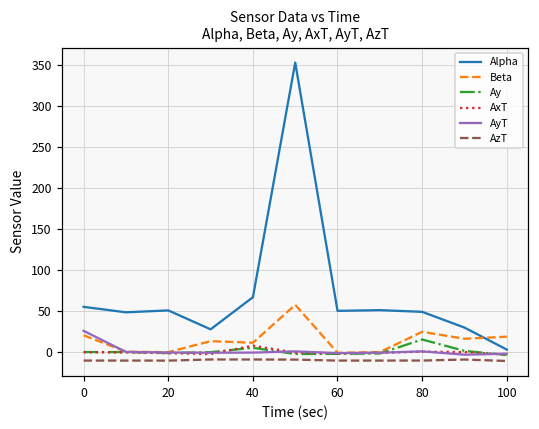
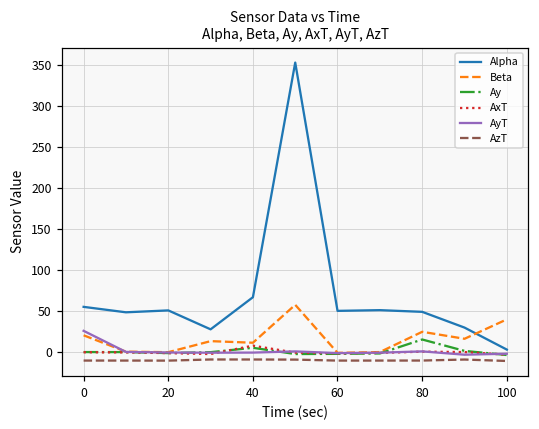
Beta, 100: 20 -> 40
